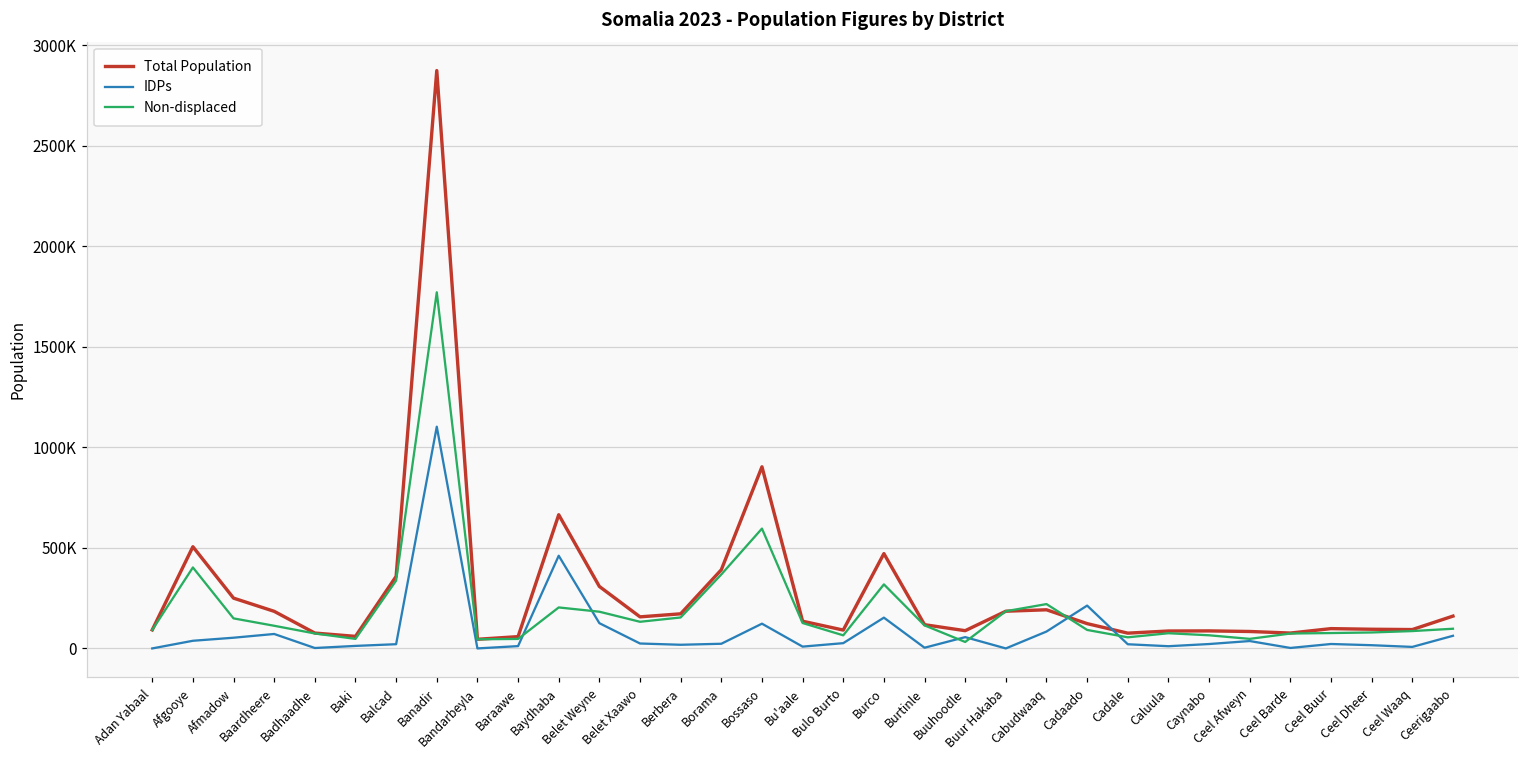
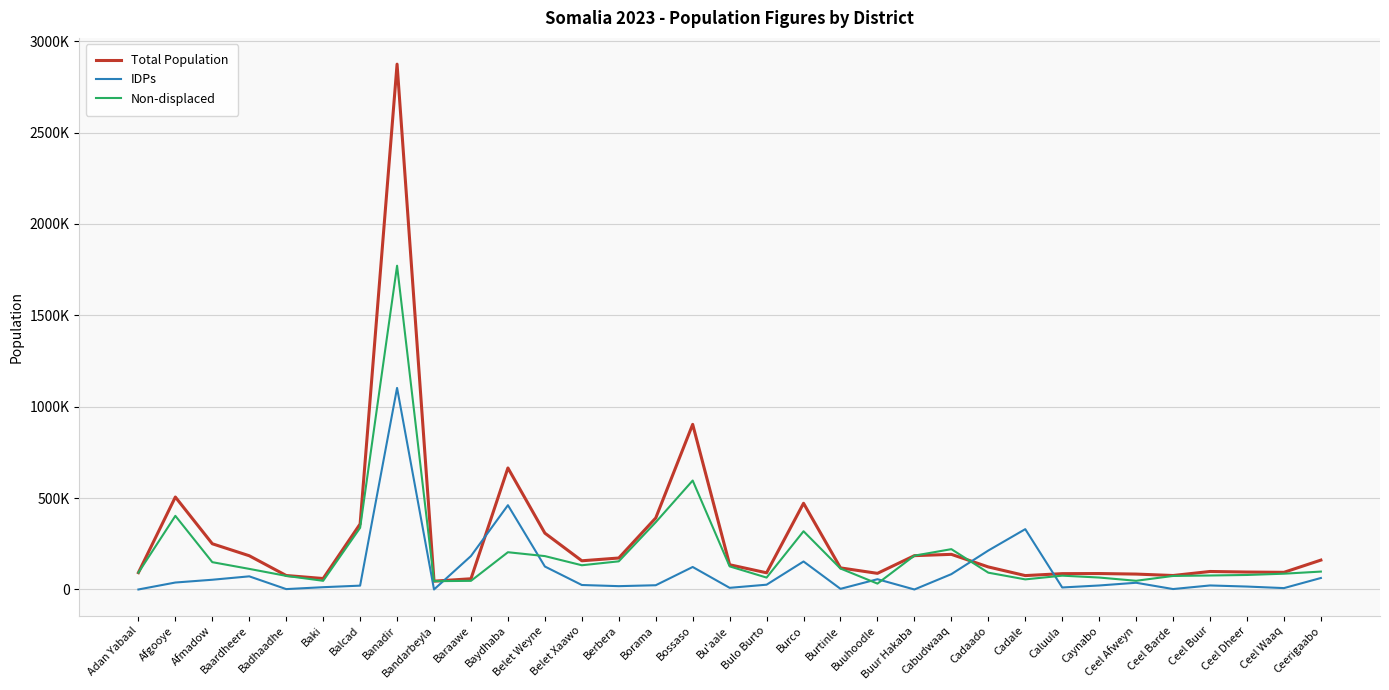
IDPs, Baraawe: 10000 -> 180000
IDPs, Cadale: 20000 -> 330000
